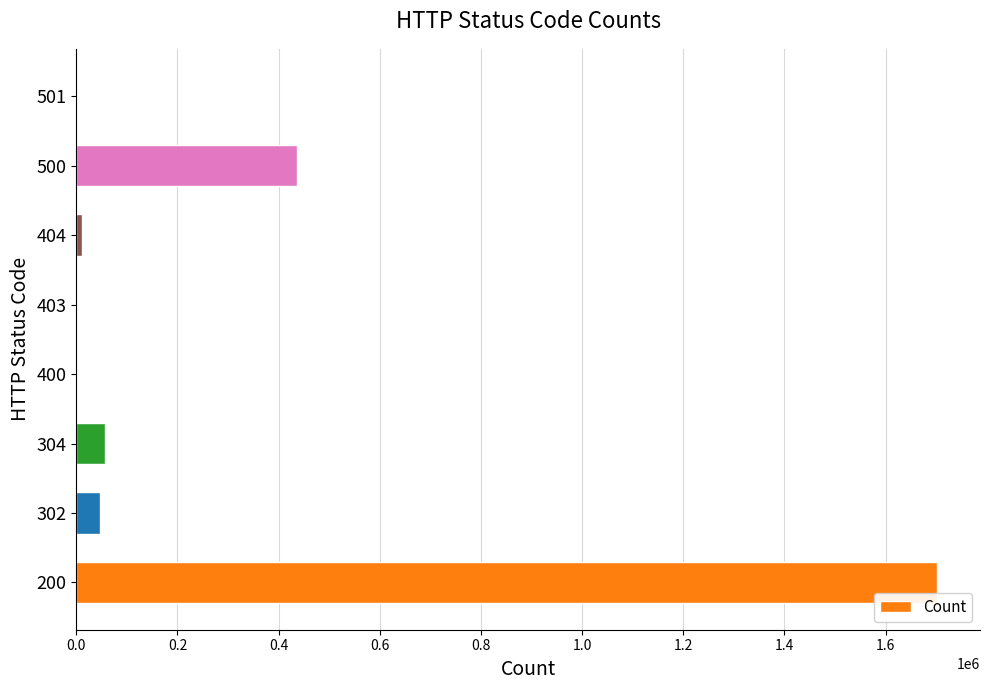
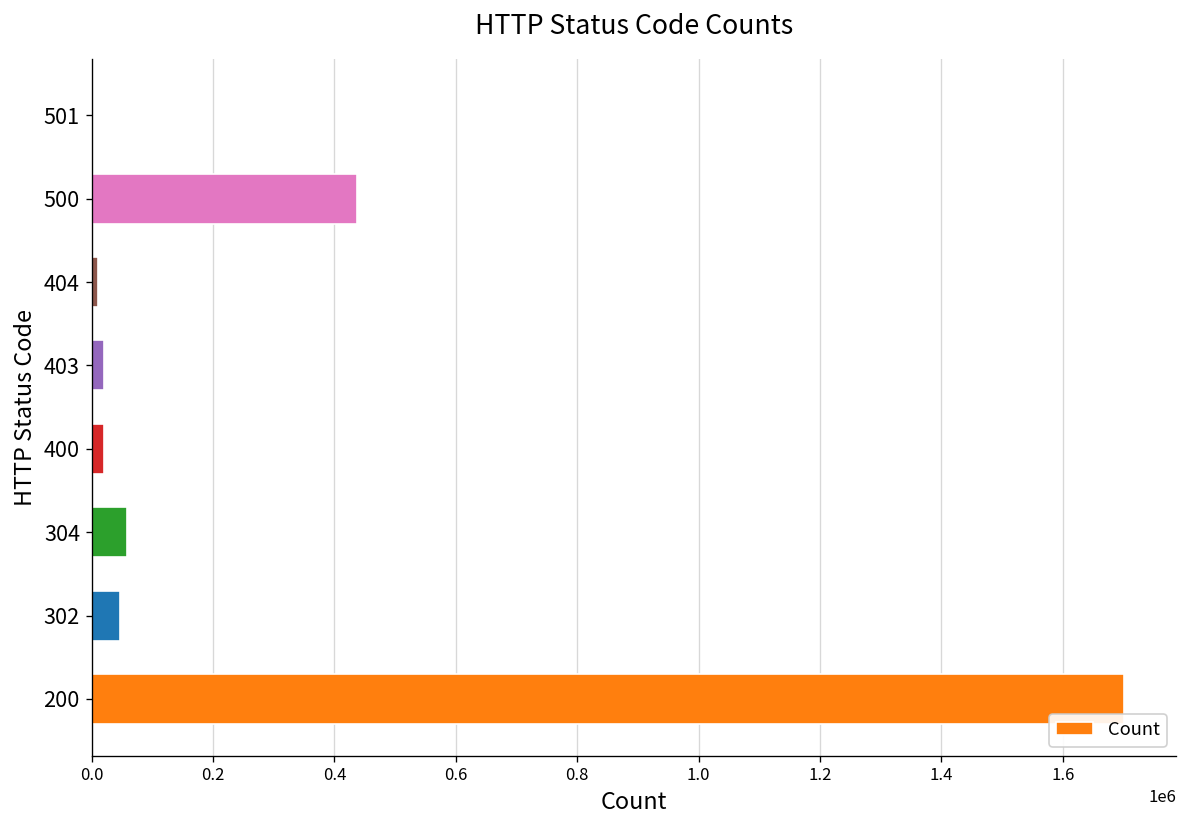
403: 0 -> 20000
400: 0 -> 20000
